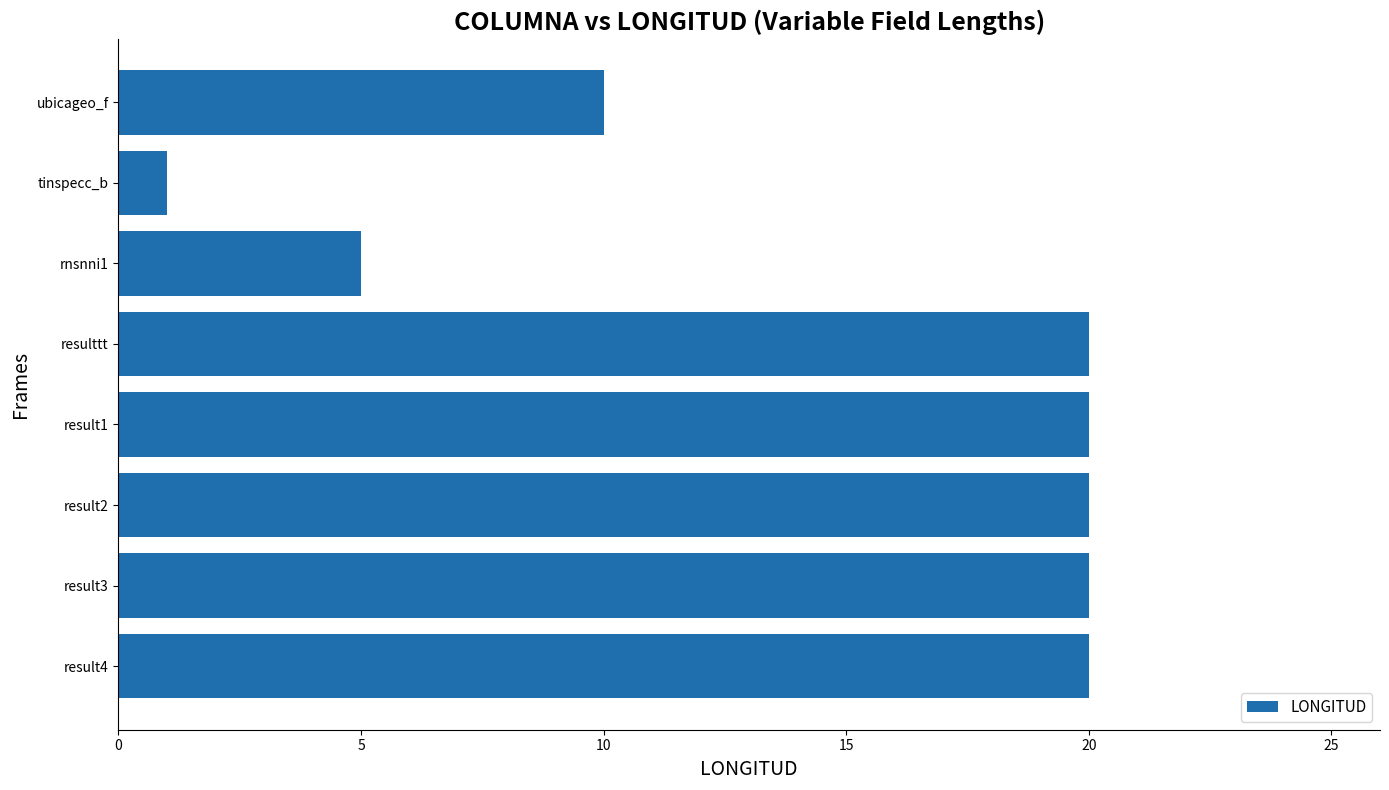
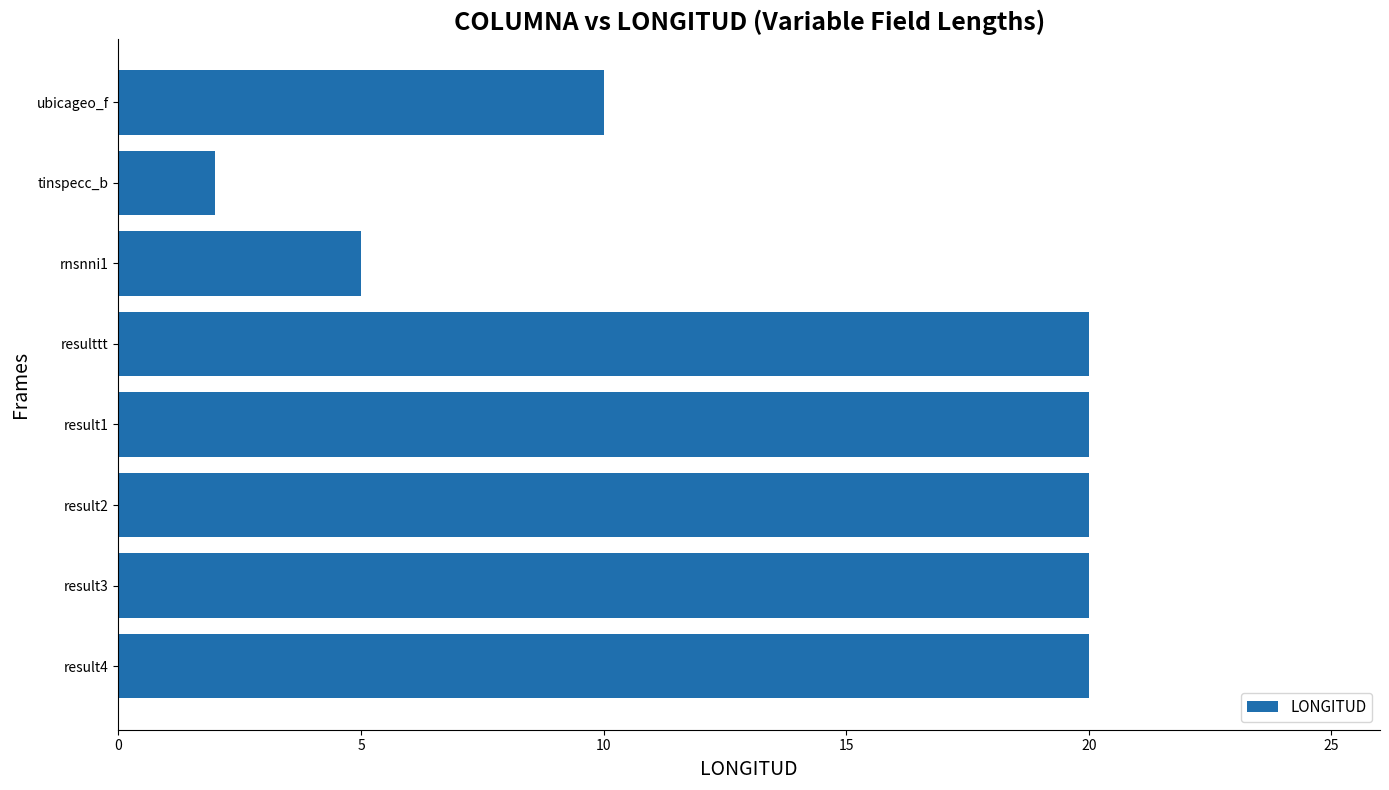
tinspecc_b: 1 -> 2
